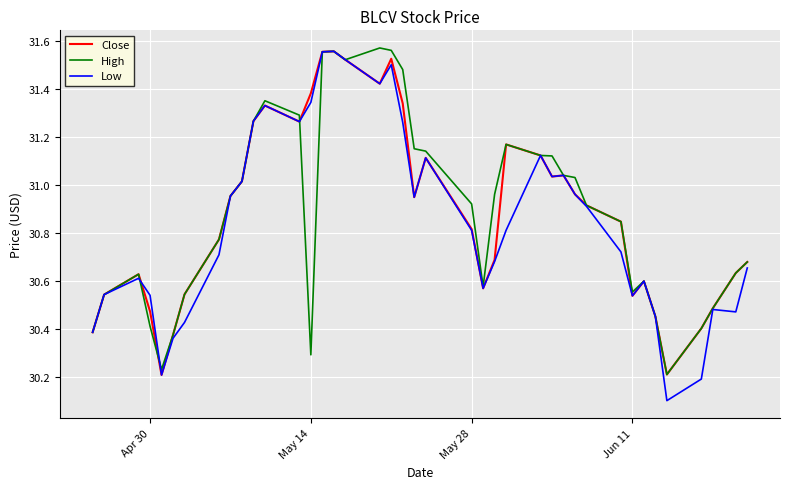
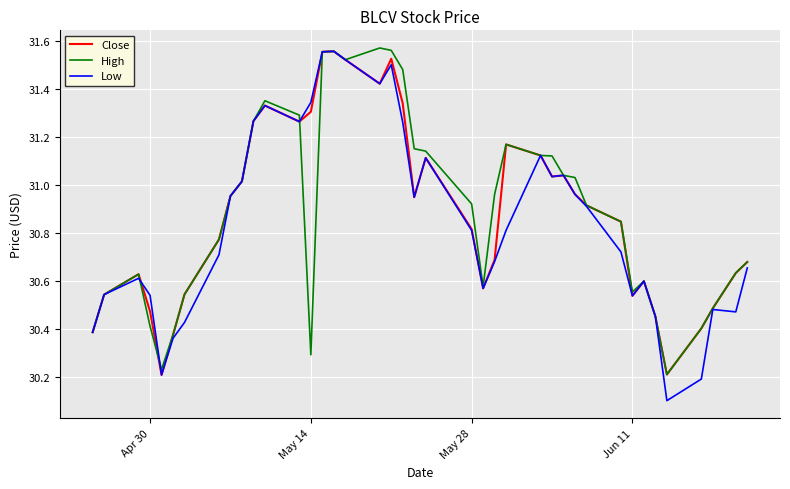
Close, May 14: 31.38 -> 31.30
